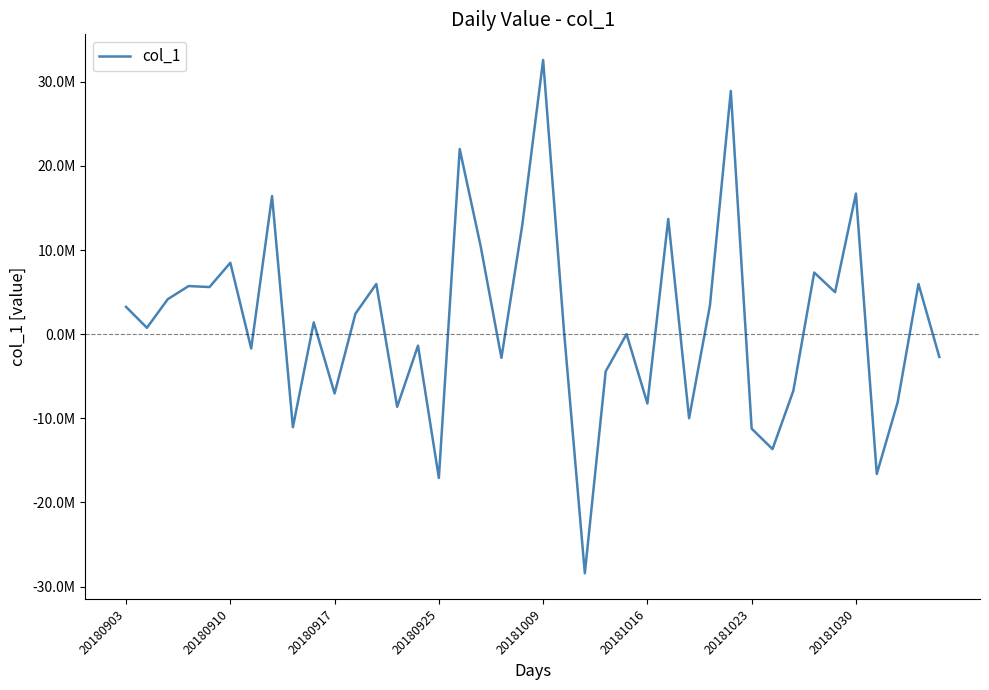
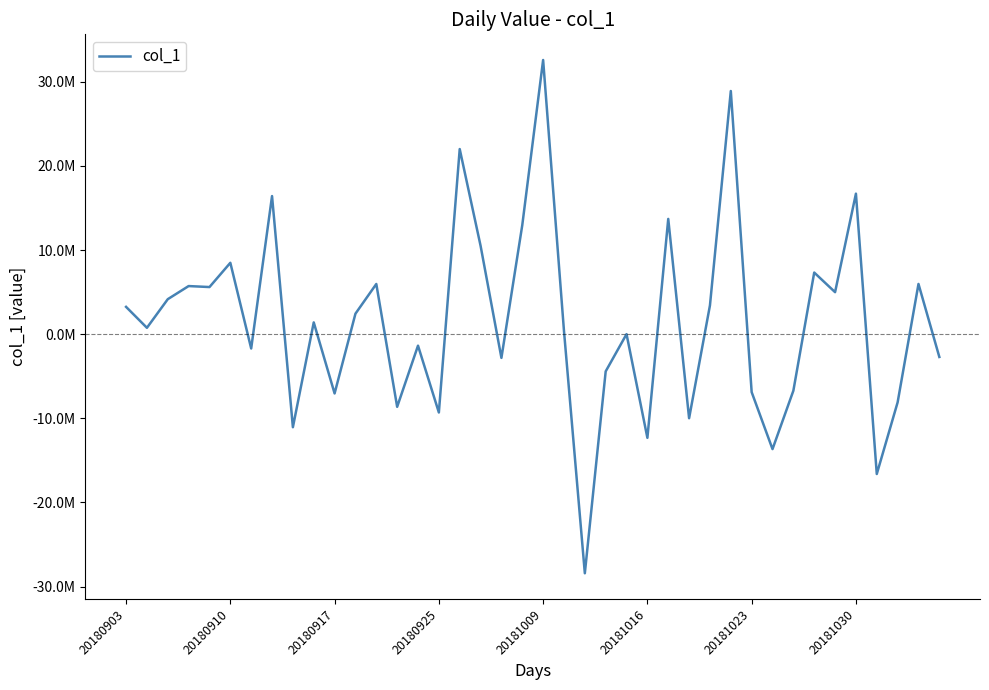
20180925: -17000000 -> -9000000
20181016: -8000000 -> -12000000
20181023: -11000000 -> -7000000
